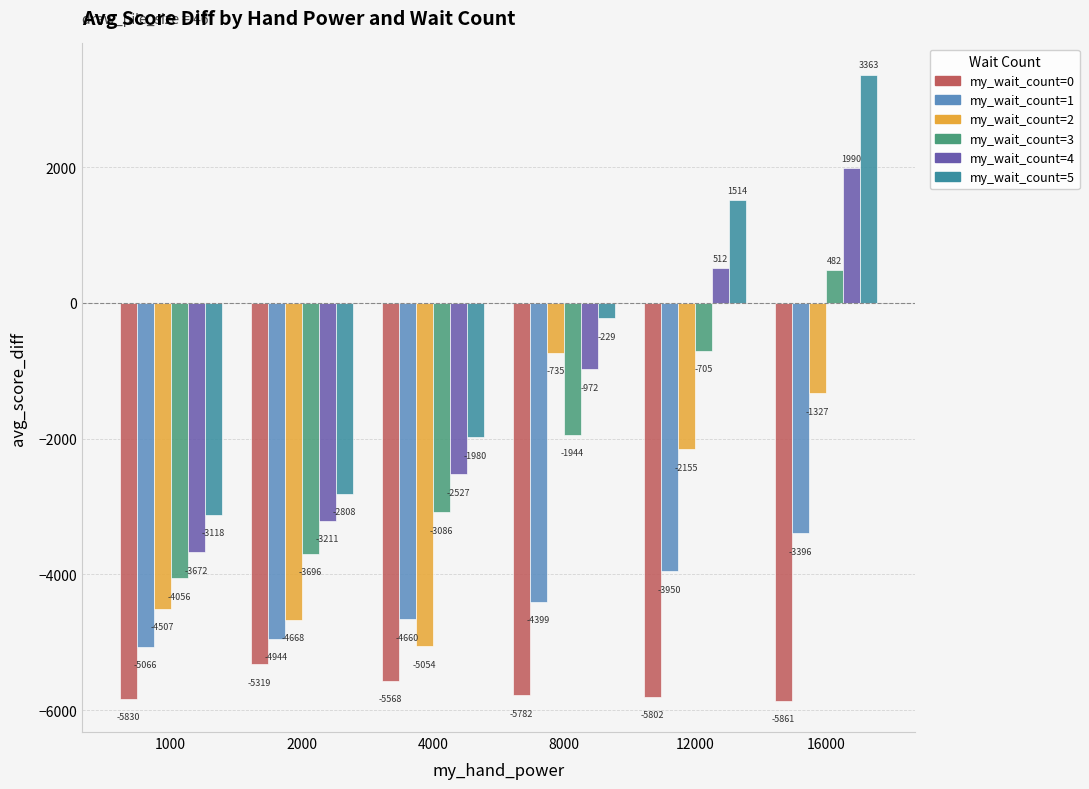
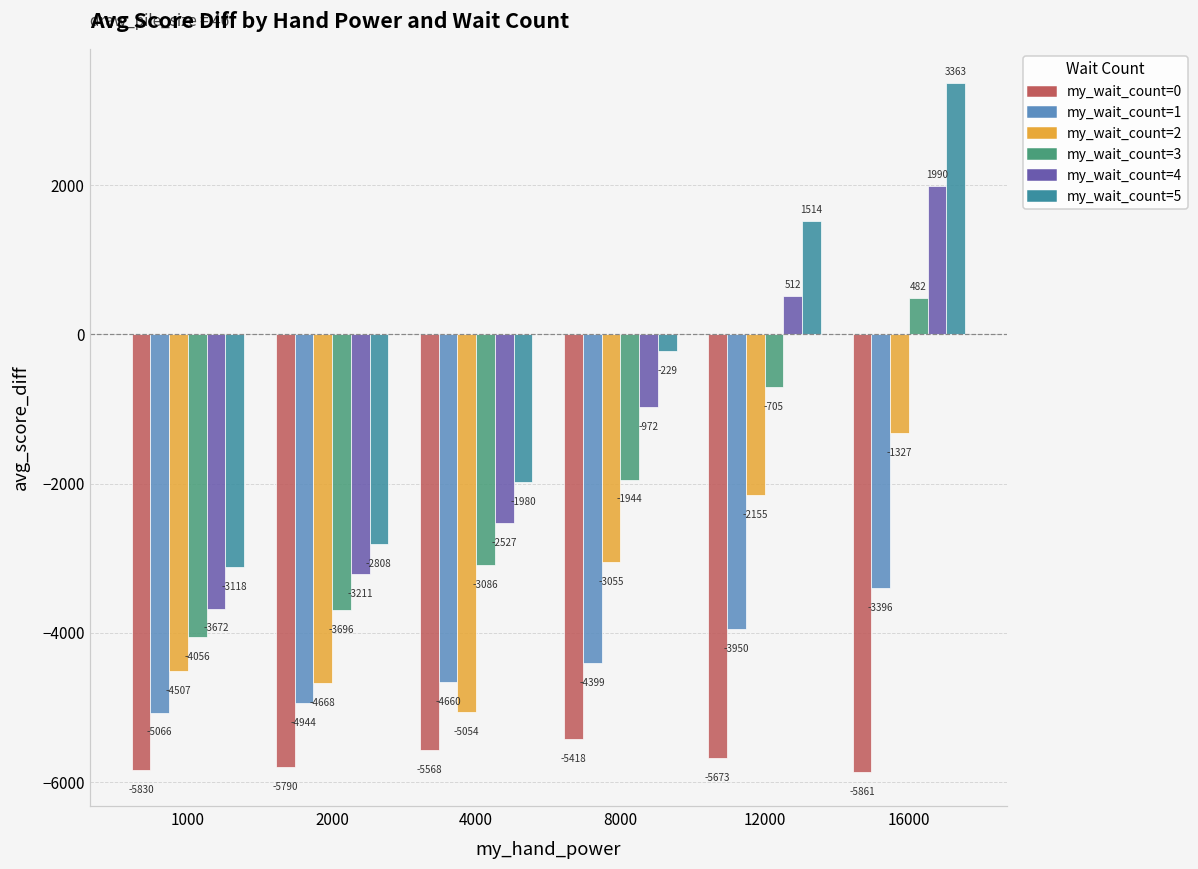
my_wait_count=0, 2000: -5319 -> -5790
my_wait_count=0, 8000: -5782 -> -5418
my_wait_count=2, 8000: -735 -> -3055
my_wait_count=0, 12000: -5802 -> -5673
